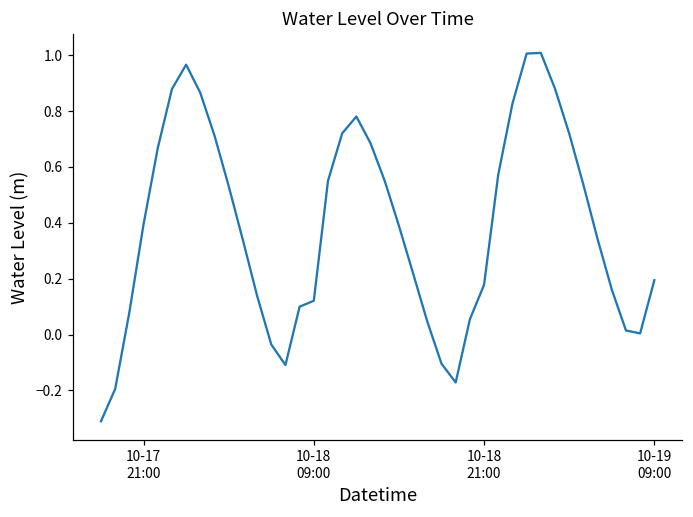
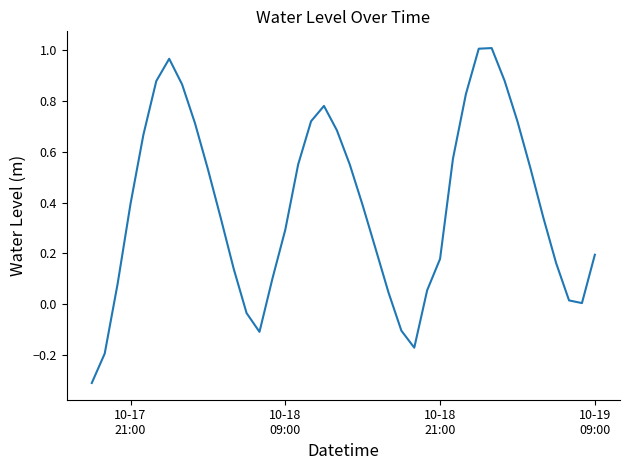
10-18 09:00: 0.12 -> 0.29
